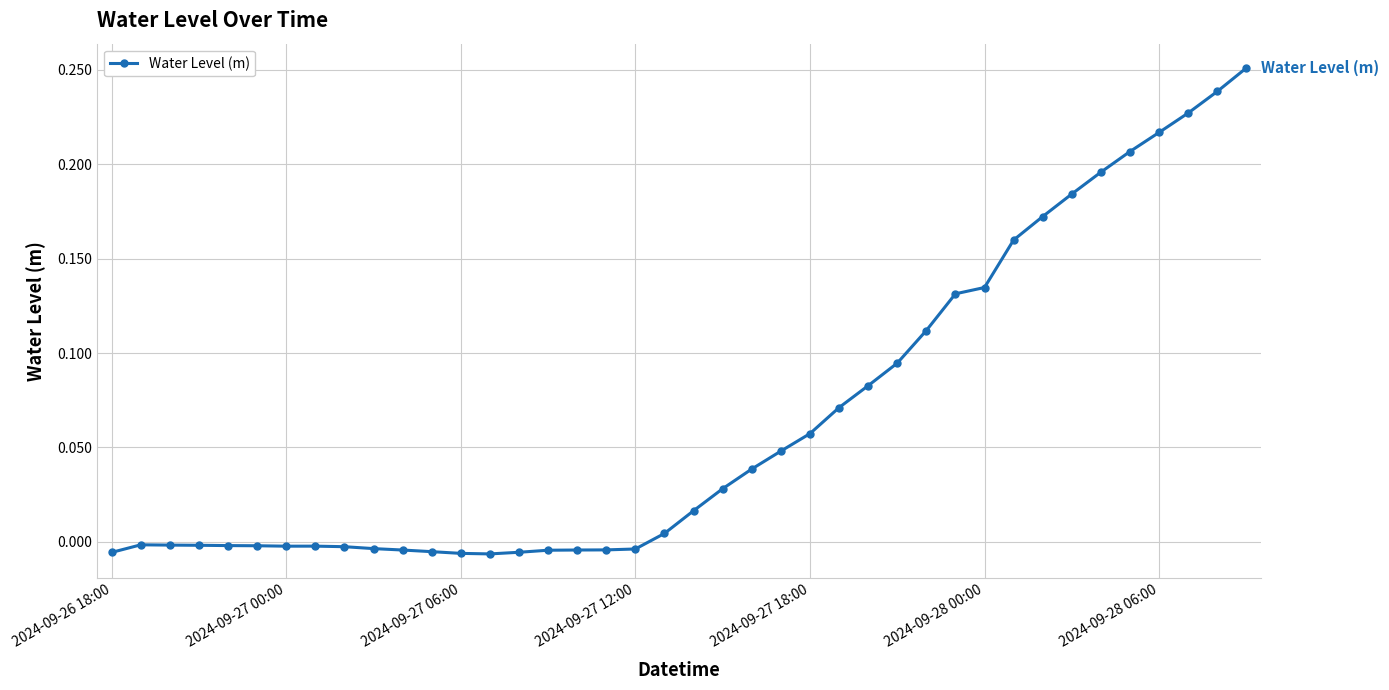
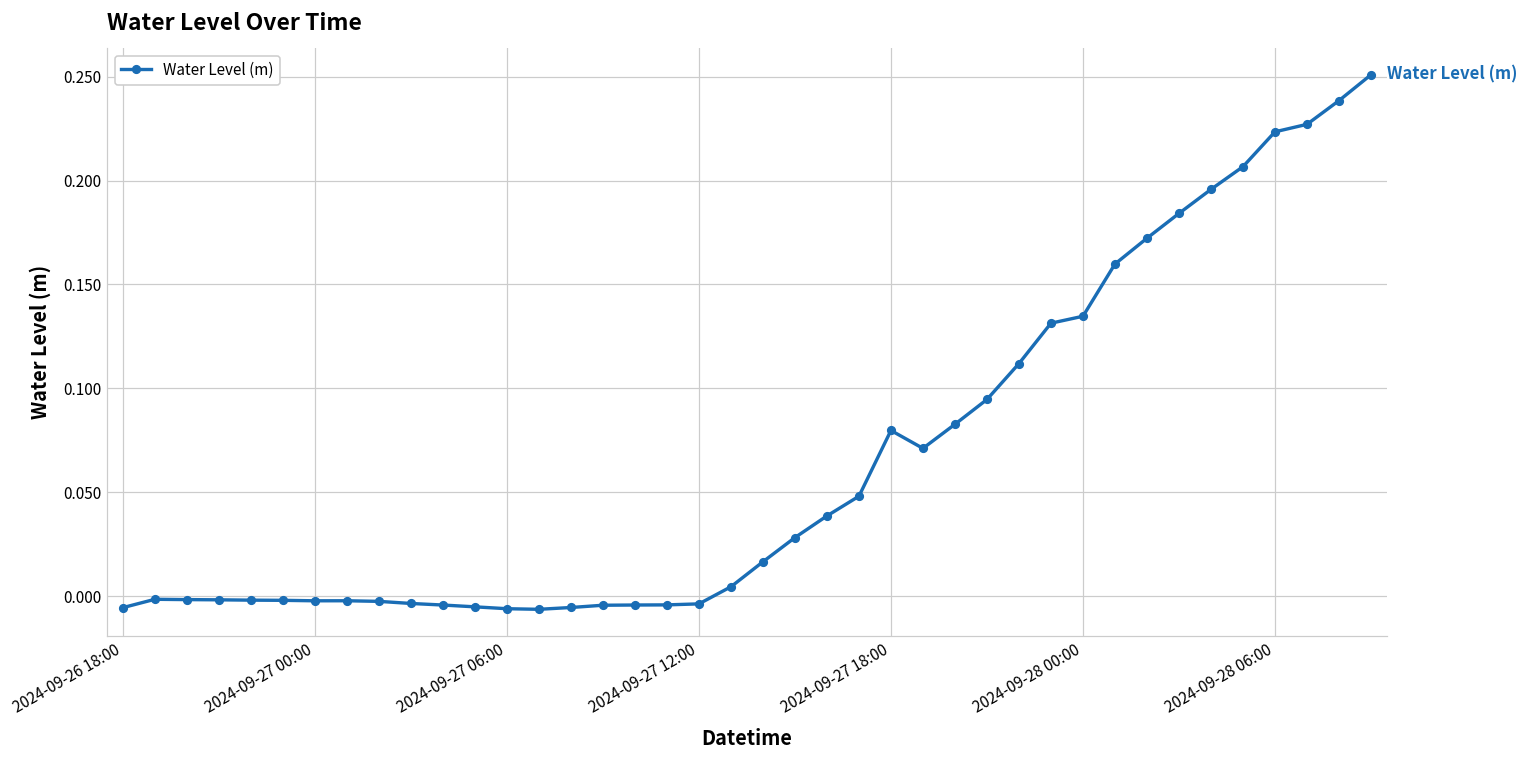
2024-09-27 18:00: 0.057 -> 0.080
2024-09-28 06:00: 0.217 -> 0.223
